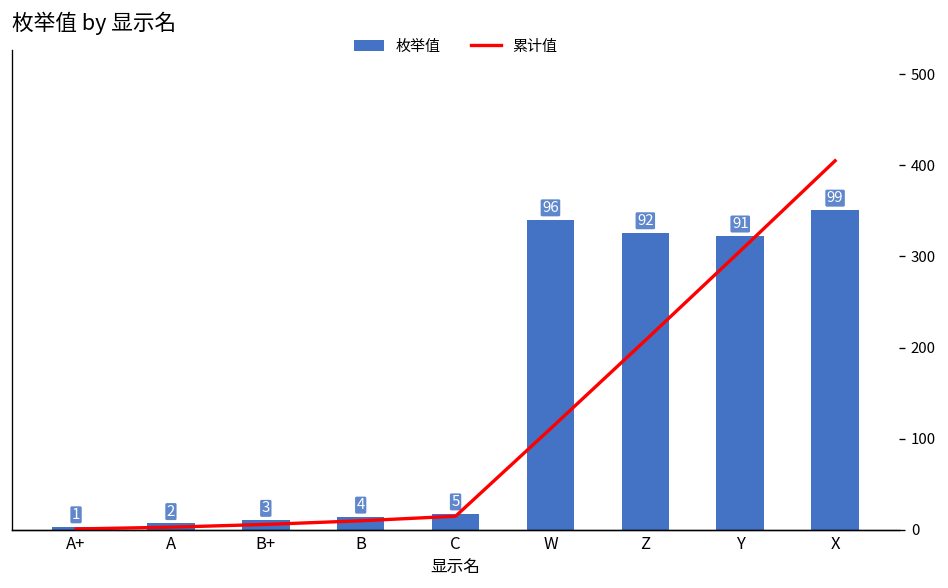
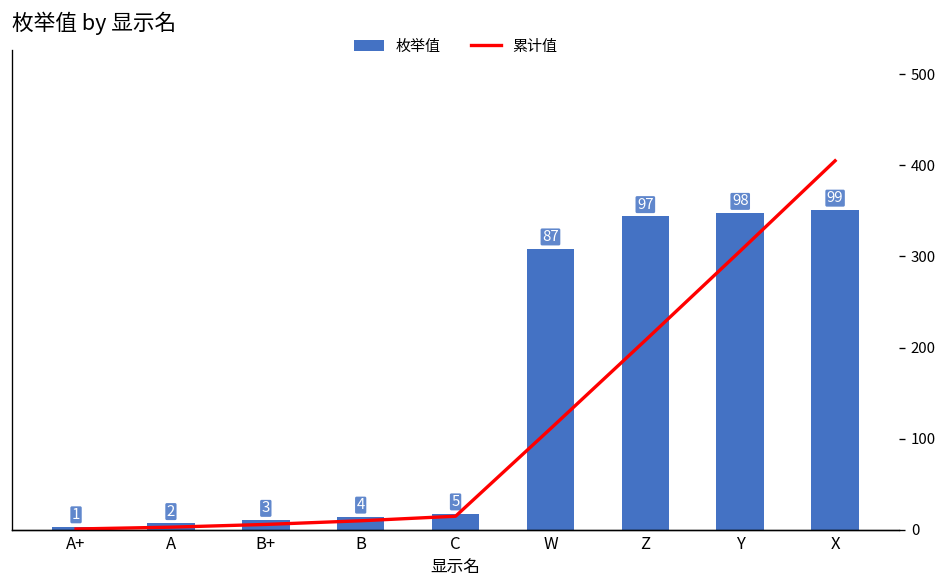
枚举值, W: 96 -> 87
枚举值, Z: 92 -> 97
枚举值, Y: 91 -> 98
